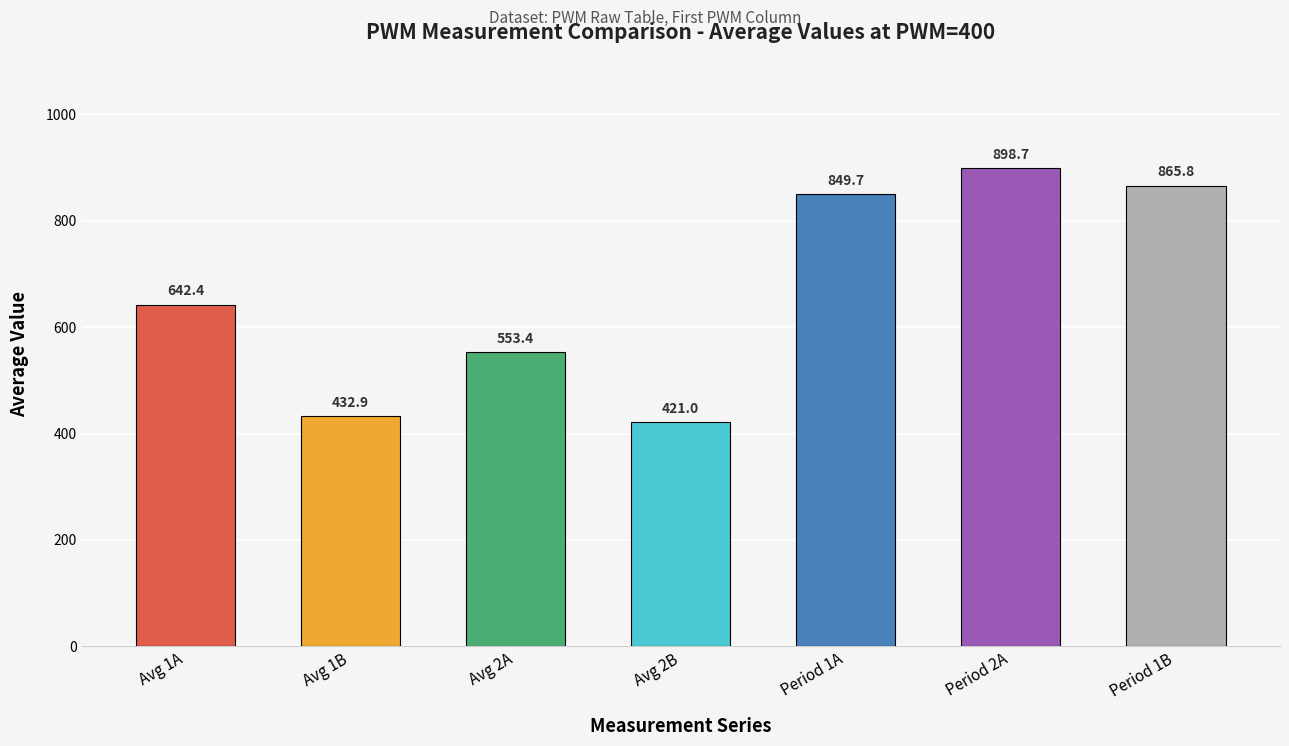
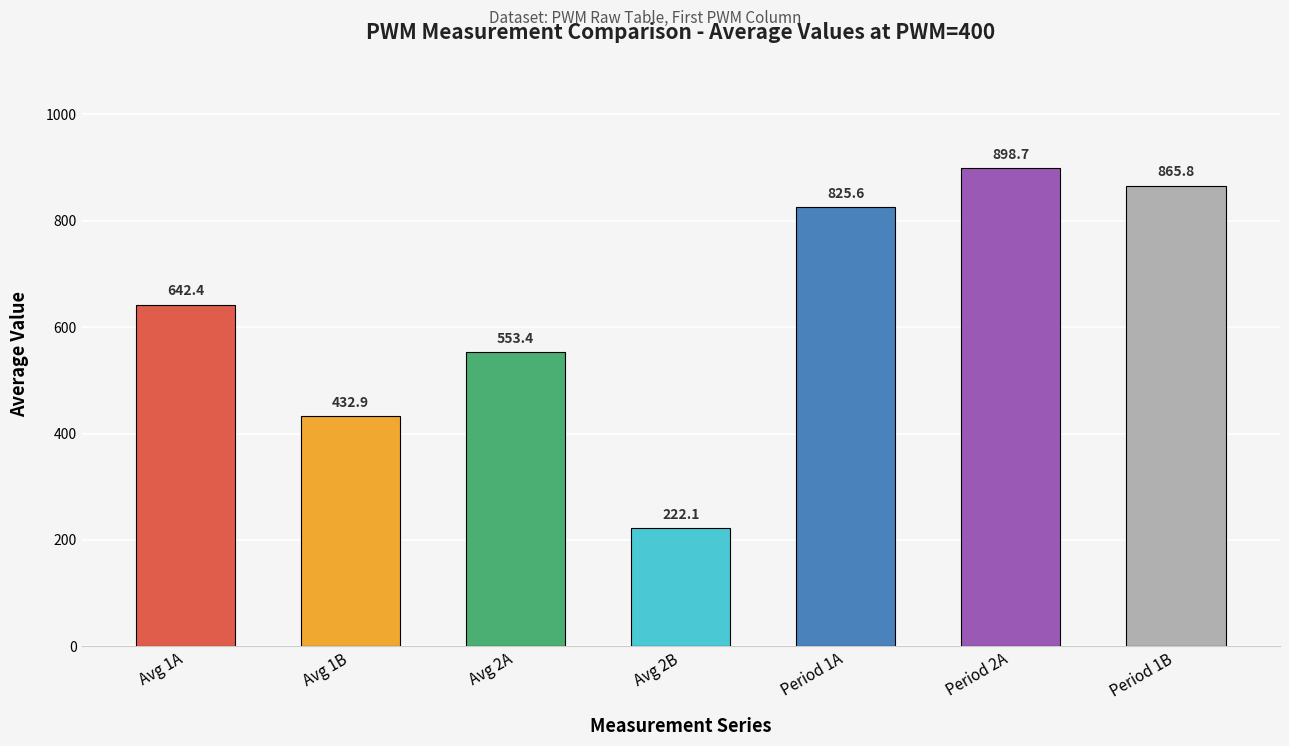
Avg 2B: 421.0 -> 222.1
Period 1A: 849.7 -> 825.6
